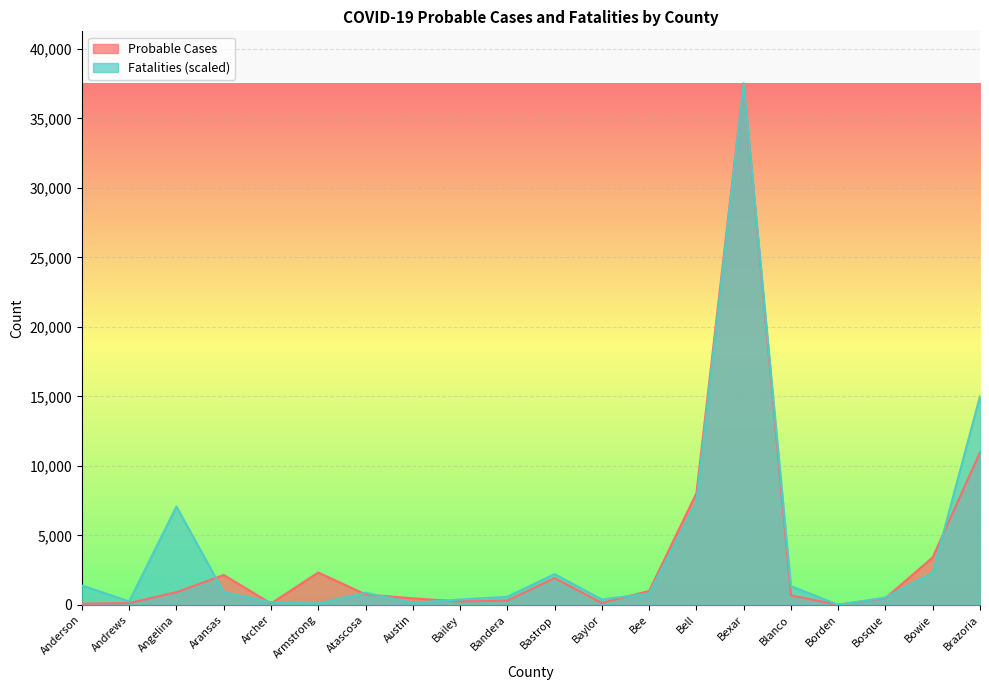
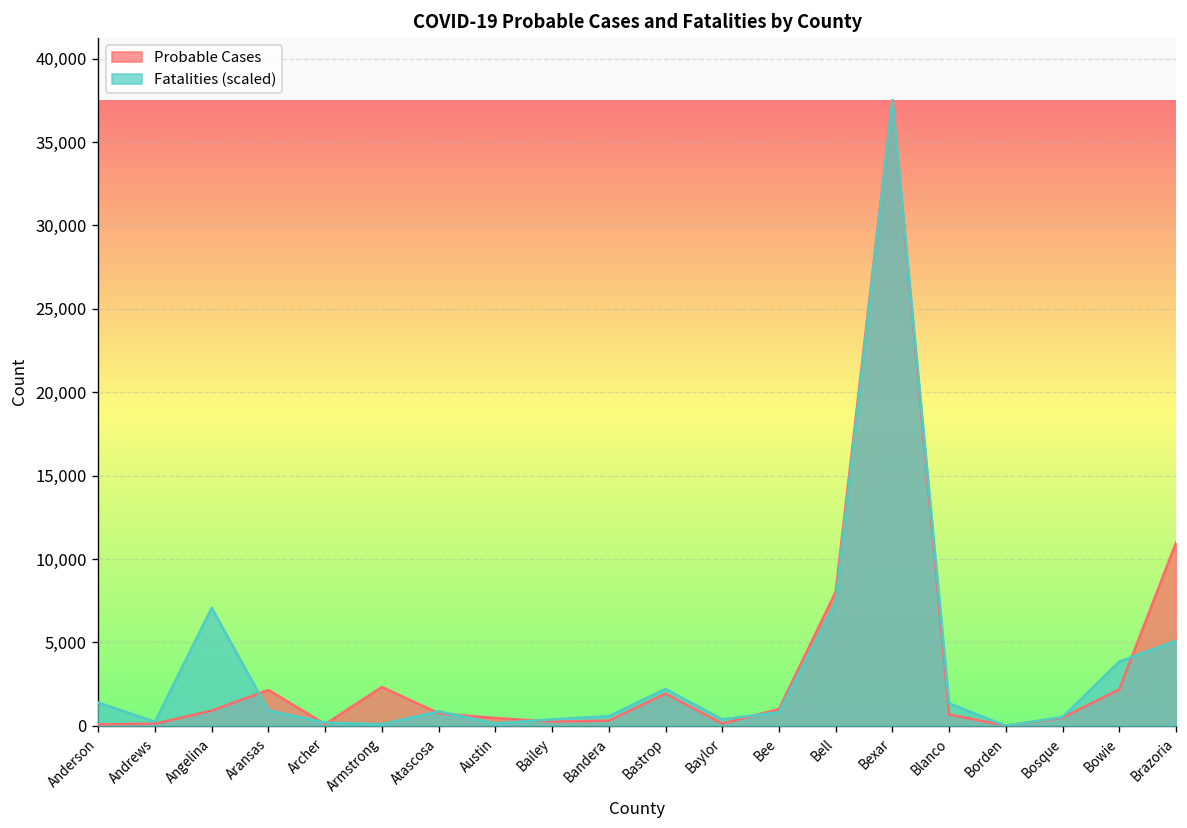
Probable Cases, Bowie: 3,400 -> 2,200
Fatalities (scaled), Bowie: 2,300 -> 3,800
Fatalities (scaled), Brazoria: 15,000 -> 5,100
